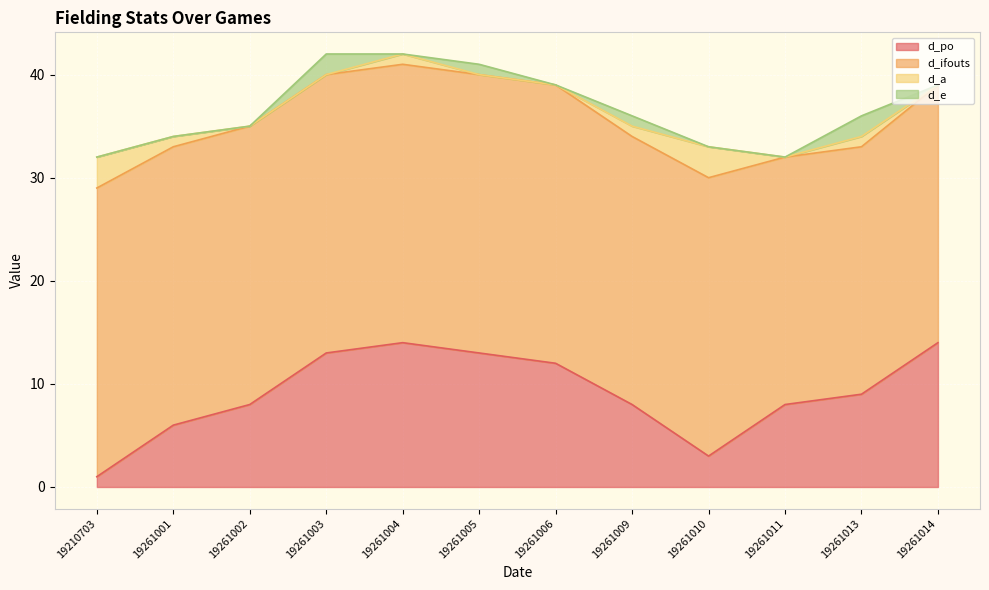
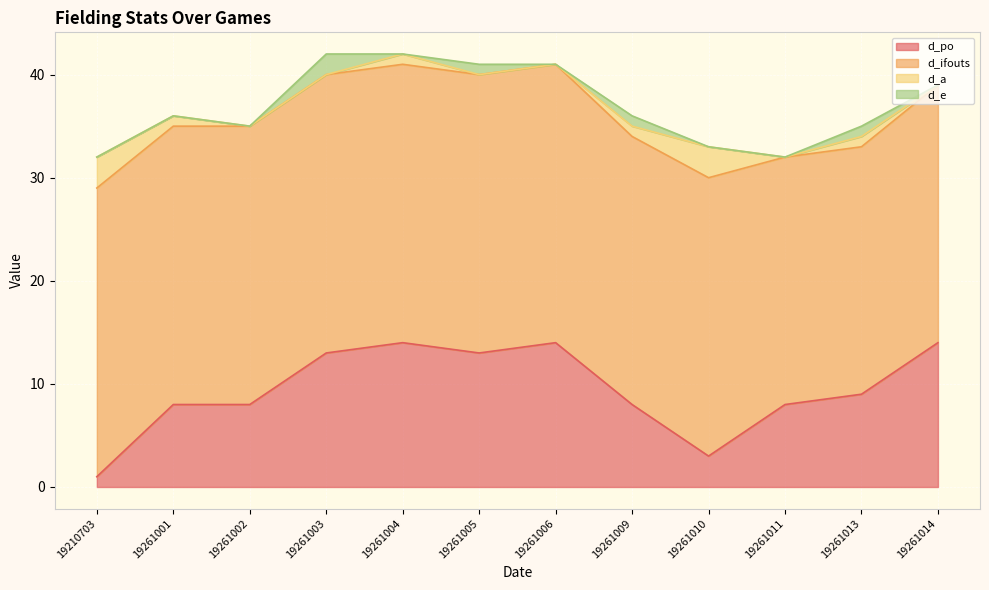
d_po, 19261001: 6 -> 8
d_po, 19261006: 12 -> 14
d_e, 19261013: 2 -> 1
